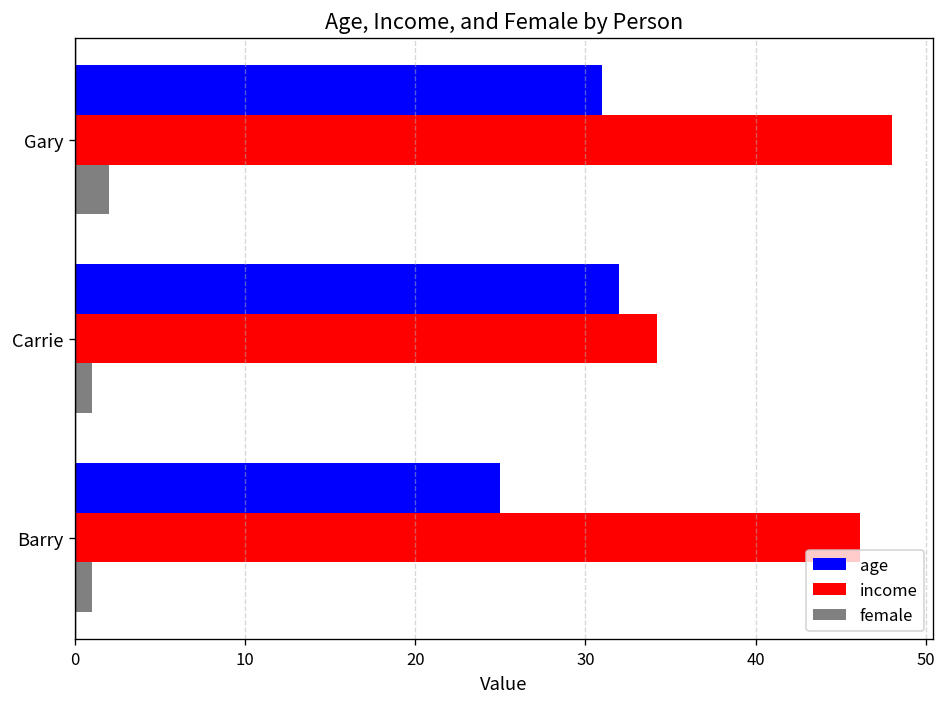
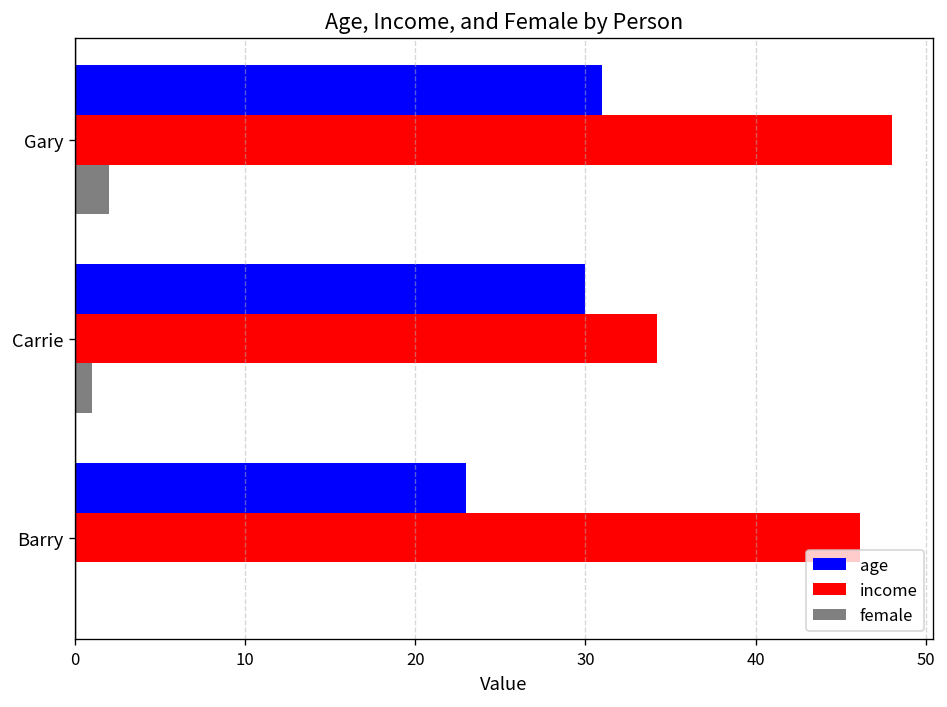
age, Carrie: 32 -> 30
age, Barry: 25 -> 23
female, Barry: 1 -> 0
